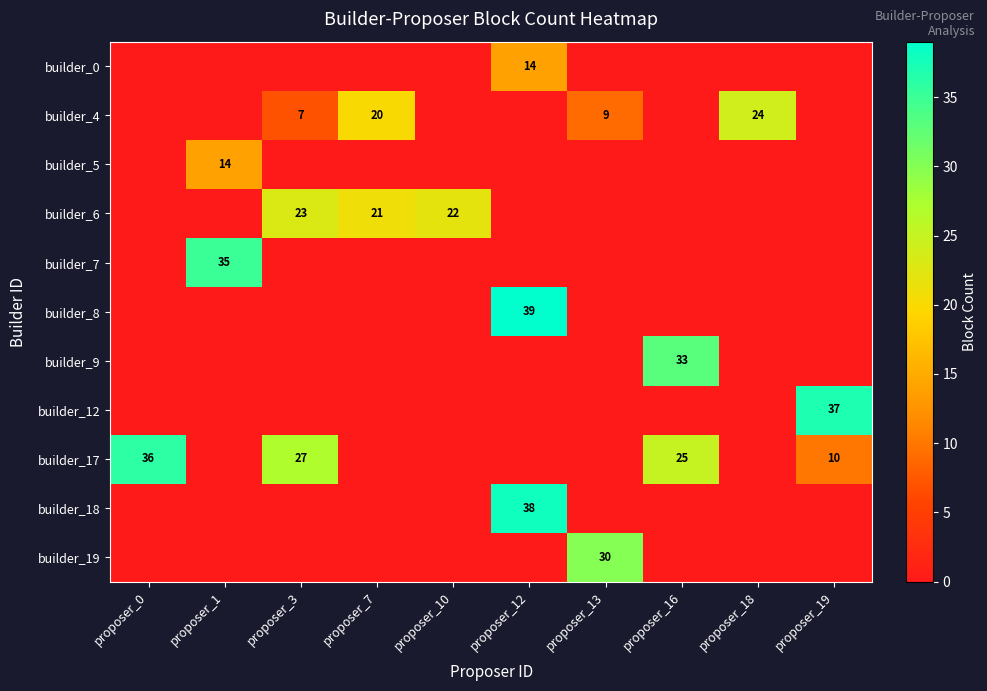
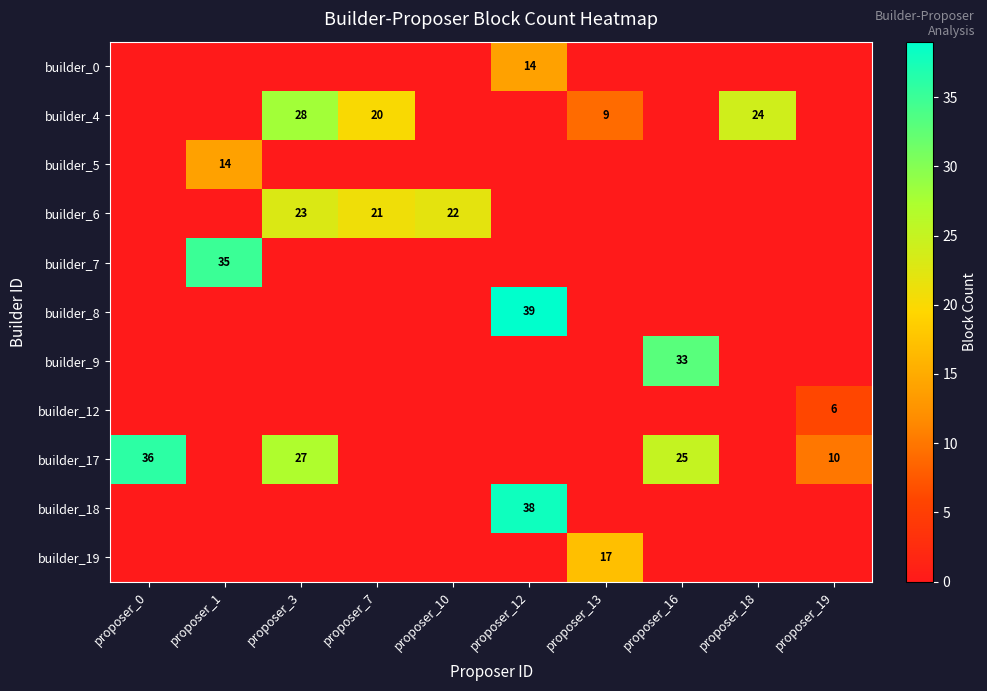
builder_4, proposer_3: 7 -> 28
builder_12, proposer_19: 37 -> 6
builder_19, proposer_13: 30 -> 17
